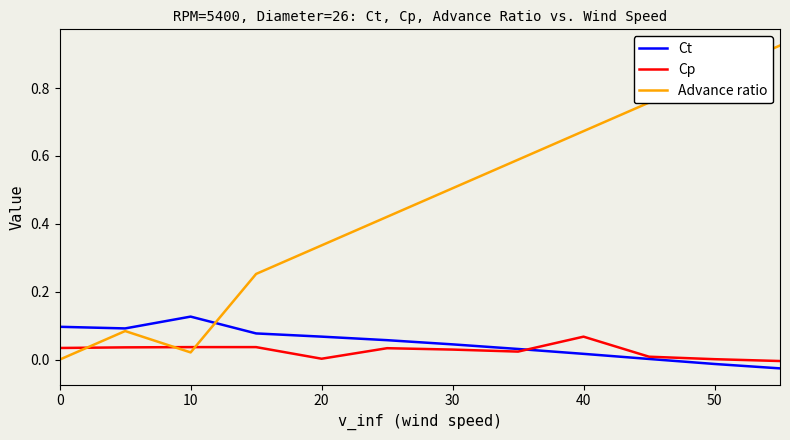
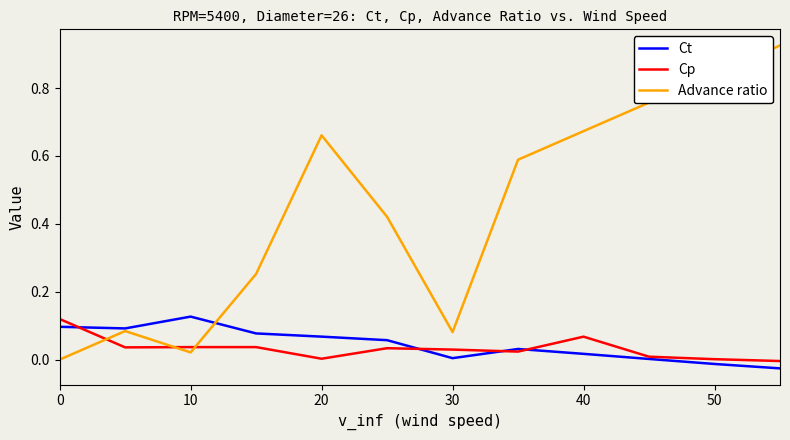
Cp, 0: 0.03 -> 0.12
Advance ratio, 20: 0.34 -> 0.66
Ct, 30: 0.04 -> 0.00
Advance ratio, 30: 0.50 -> 0.08
